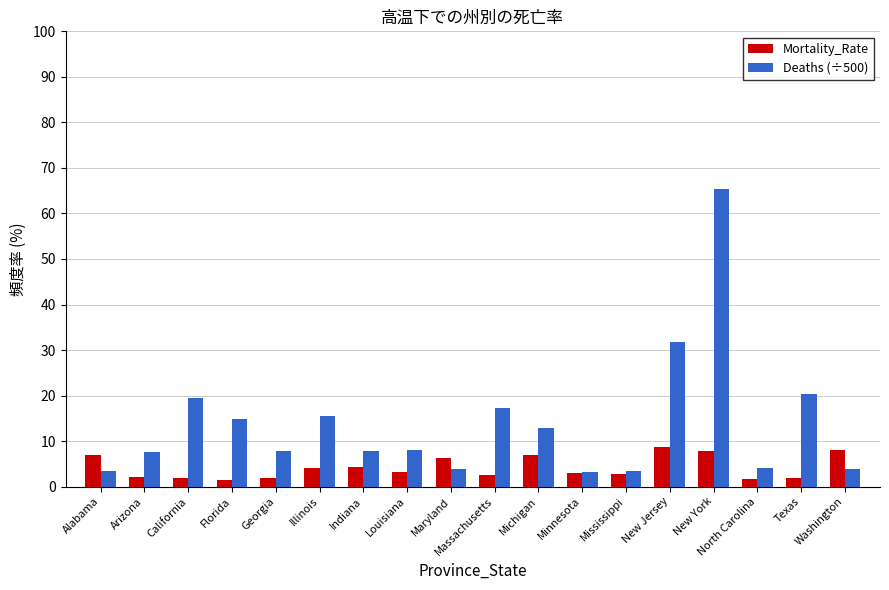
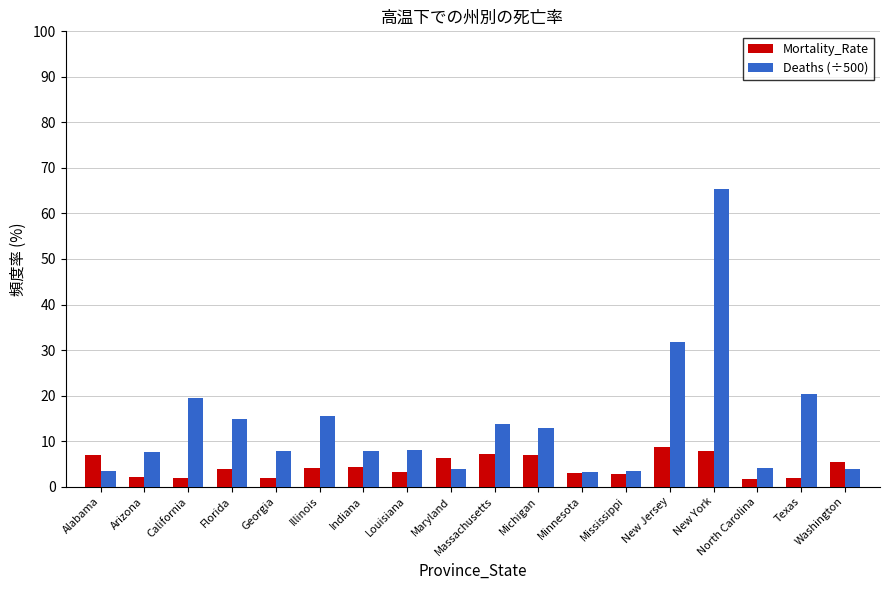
Mortality_Rate, Florida: 1 -> 4
Mortality_Rate, Massachusetts: 3 -> 7
Deaths (÷500), Massachusetts: 17 -> 14
Mortality_Rate, Washington: 8 -> 5
